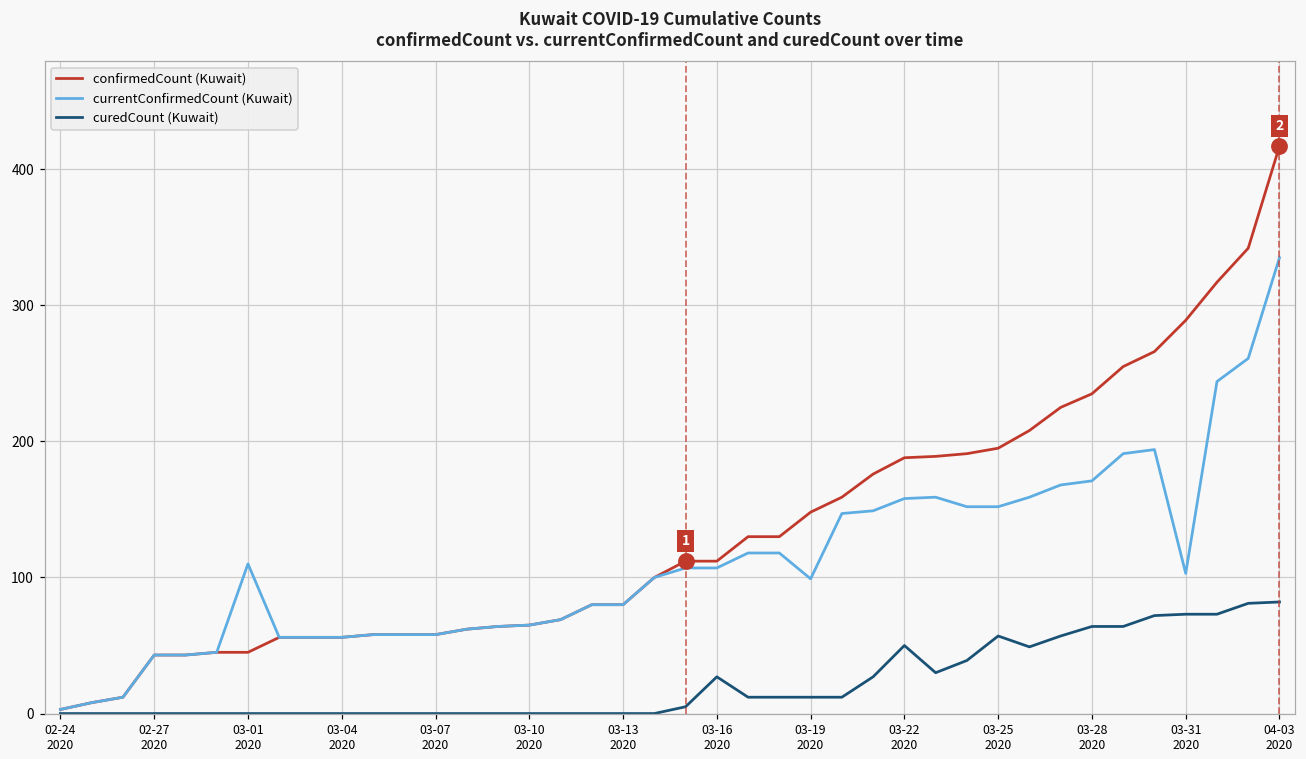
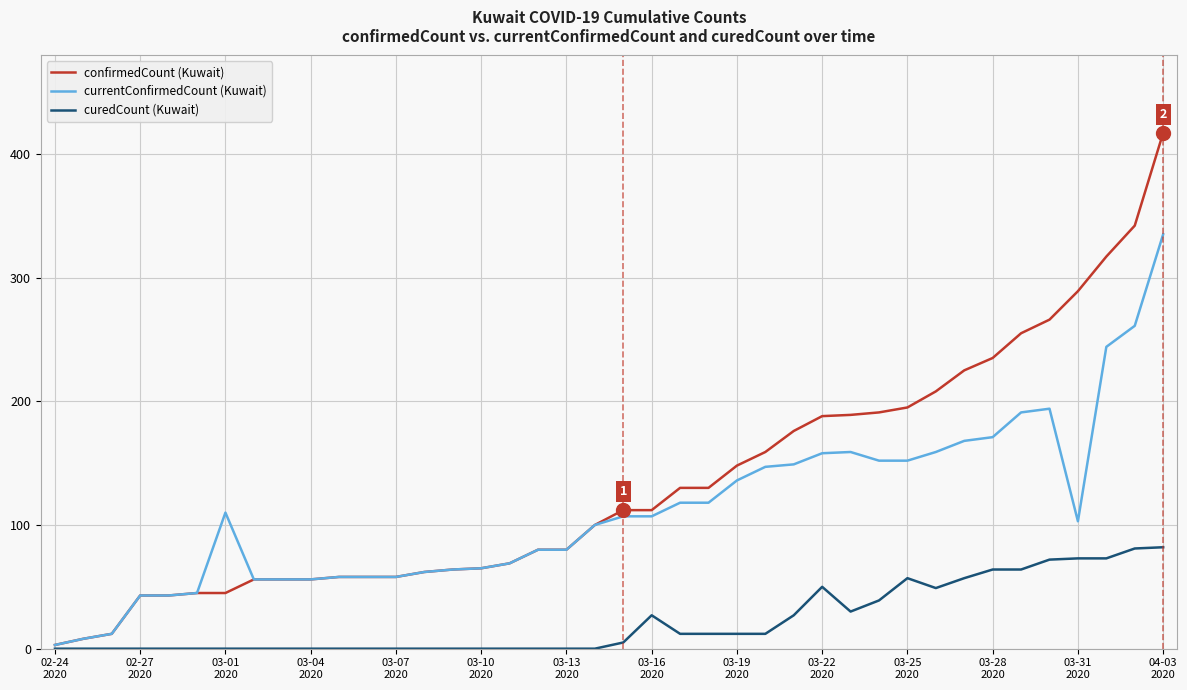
currentConfirmedCount (Kuwait), 03-19 2020: 99 -> 136
